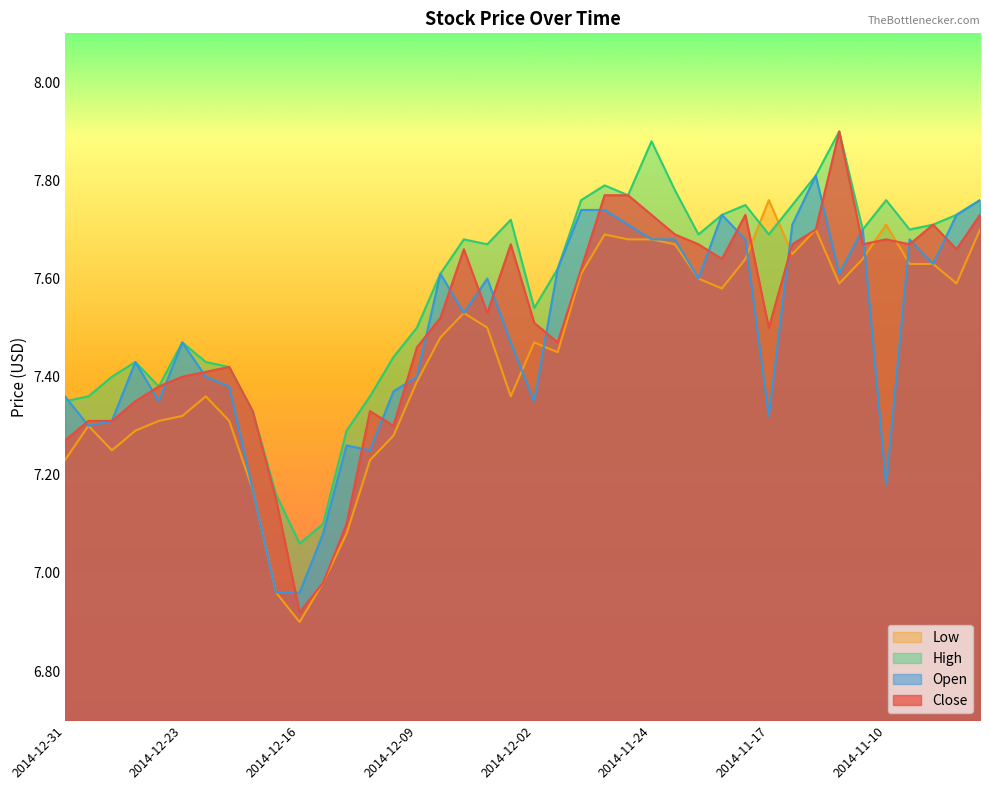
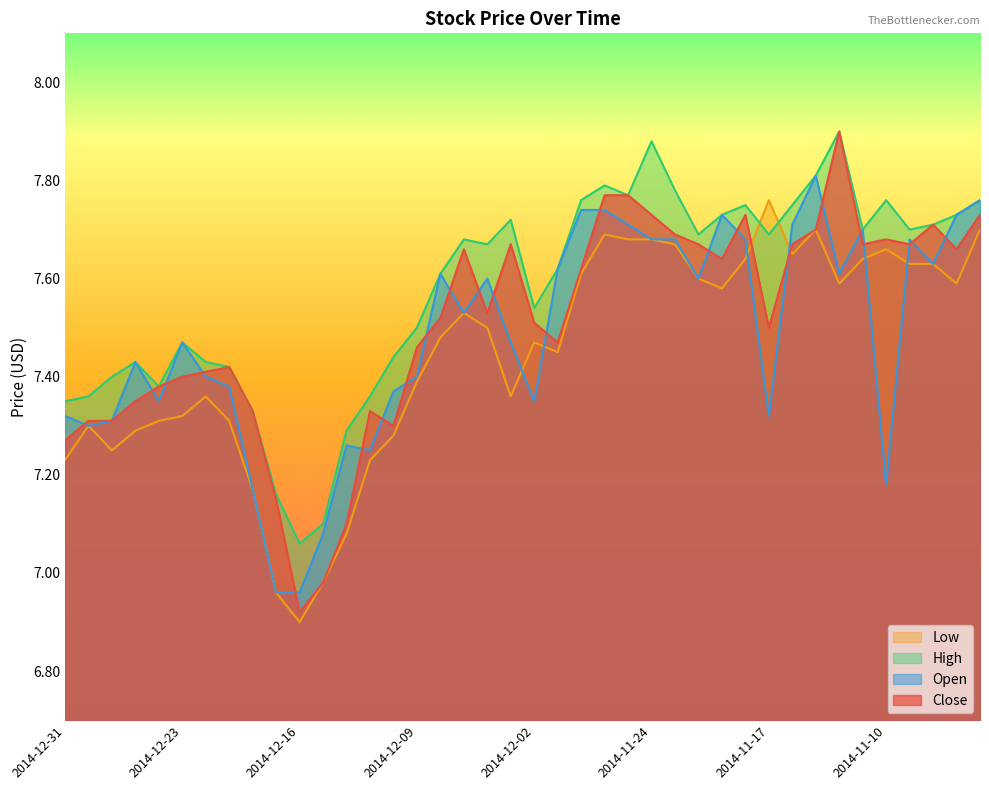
Open, 2014-12-31: 7.36 -> 7.32
Low, 2014-11-10: 7.71 -> 7.66
